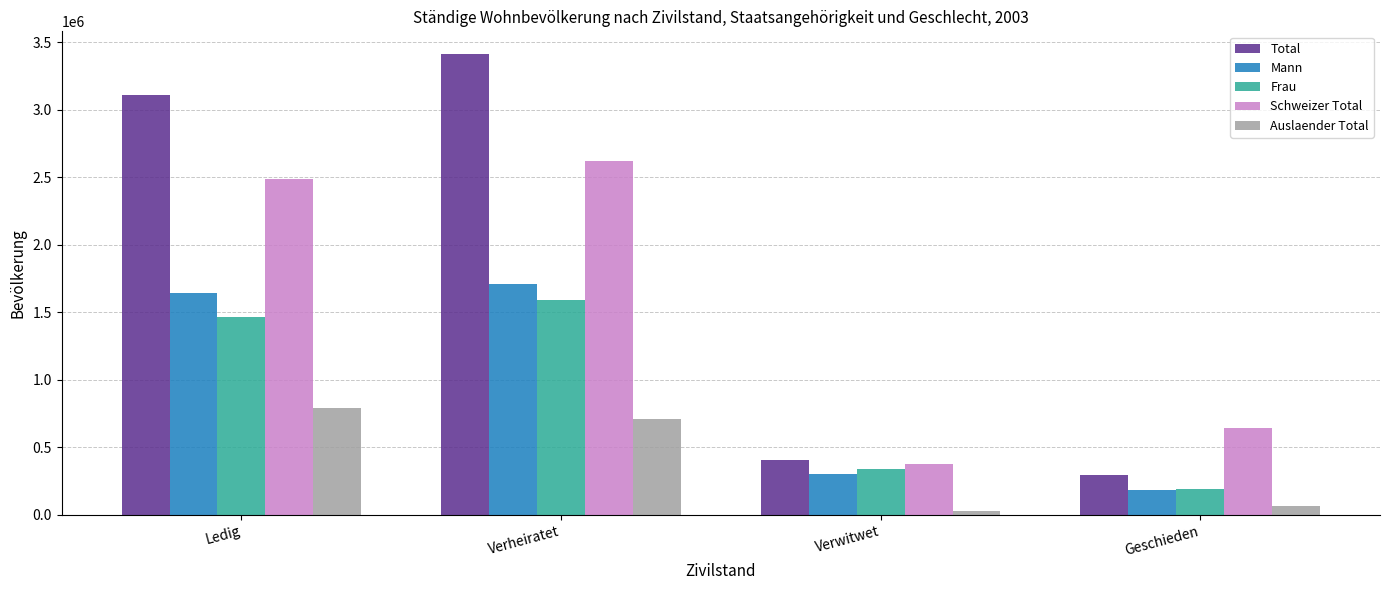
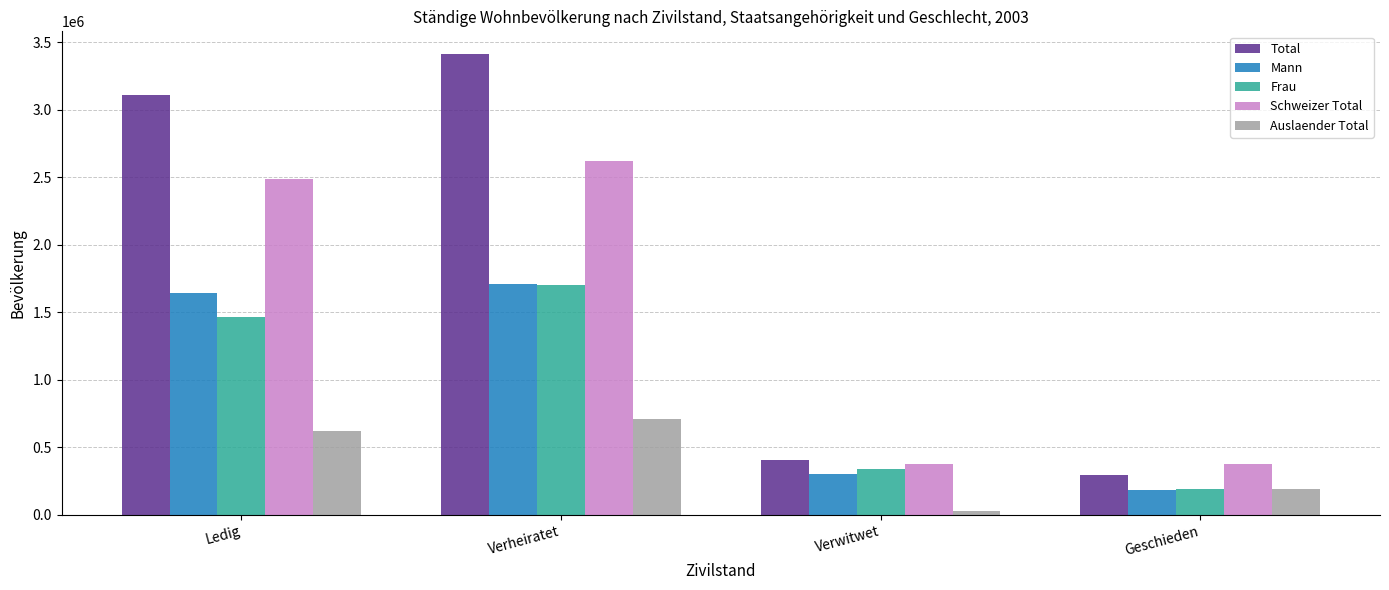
Auslaender Total, Ledig: 790000 -> 620000
Frau, Verheiratet: 1590000 -> 1700000
Schweizer Total, Geschieden: 640000 -> 380000
Auslaender Total, Geschieden: 70000 -> 190000
